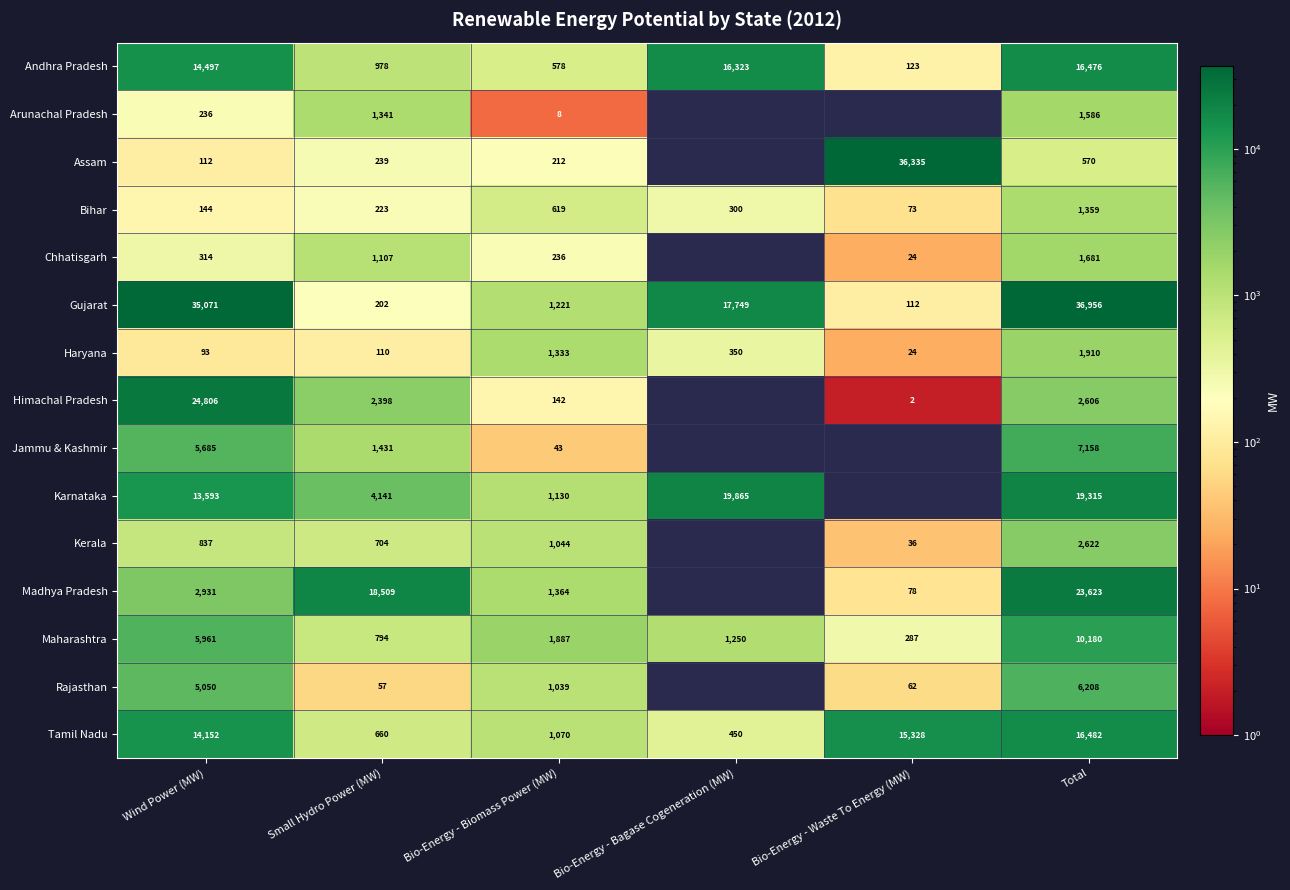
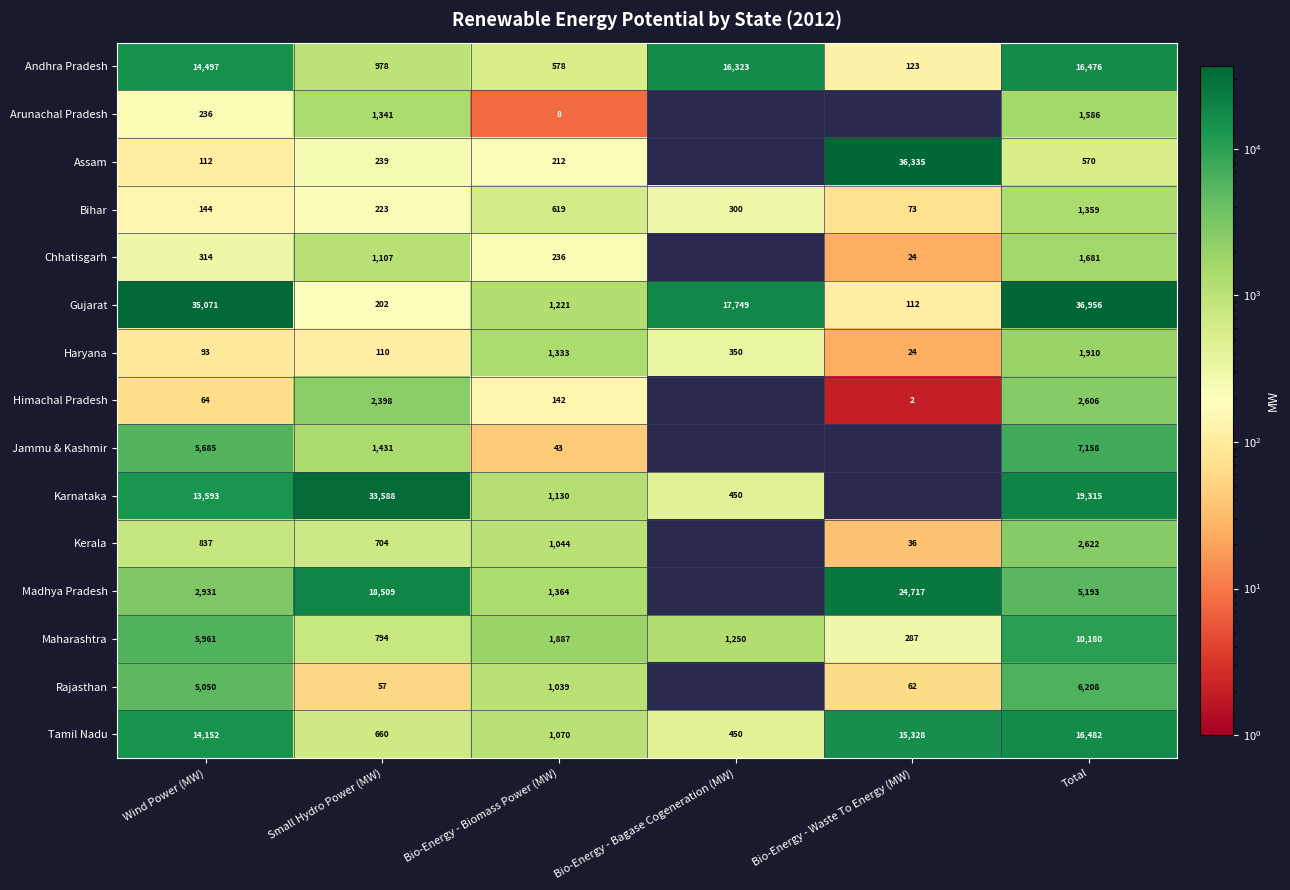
Himachal Pradesh, Wind Power (MW): 24,806 -> 64
Karnataka, Small Hydro Power (MW): 4,141 -> 33,588
Karnataka, Bio-Energy - Bagase Cogeneration (MW): 19,865 -> 450
Madhya Pradesh, Bio-Energy - Waste To Energy (MW): 78 -> 24,717
Madhya Pradesh, Total: 23,623 -> 5,193
